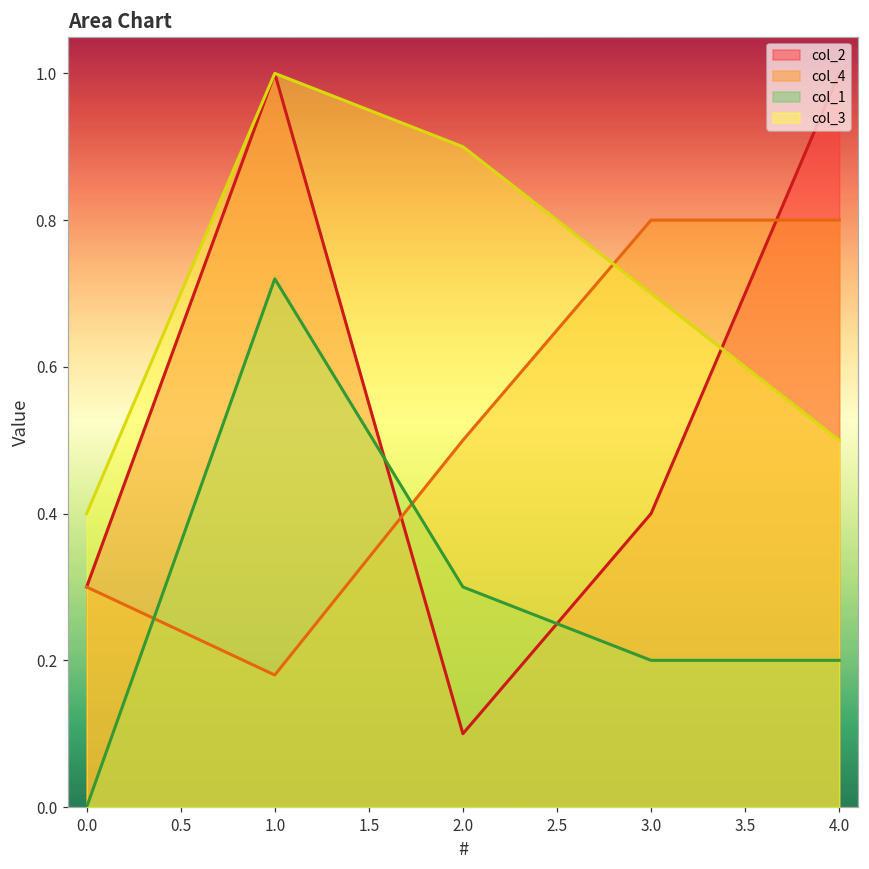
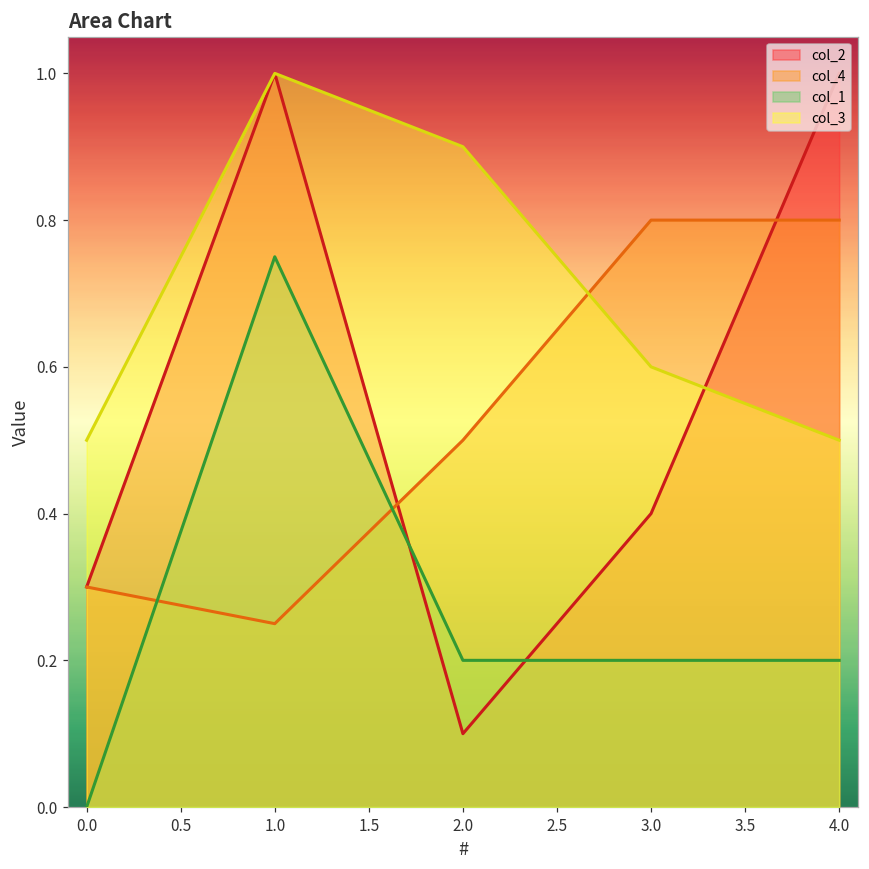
col_3, 0.0: 0.4 -> 0.5
col_4, 1.0: 0.18 -> 0.25
col_1, 1.0: 0.72 -> 0.75
col_1, 2.0: 0.3 -> 0.2
col_3, 3.0: 0.7 -> 0.6
